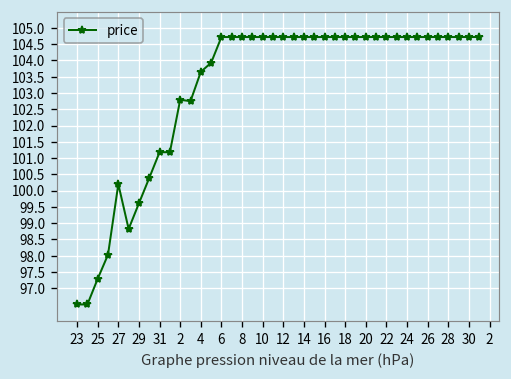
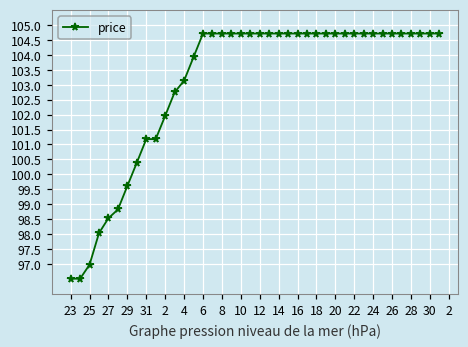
25: 97.3 -> 97.0
27: 100.2 -> 98.5
2: 102.8 -> 102.0
4: 103.7 -> 103.1
